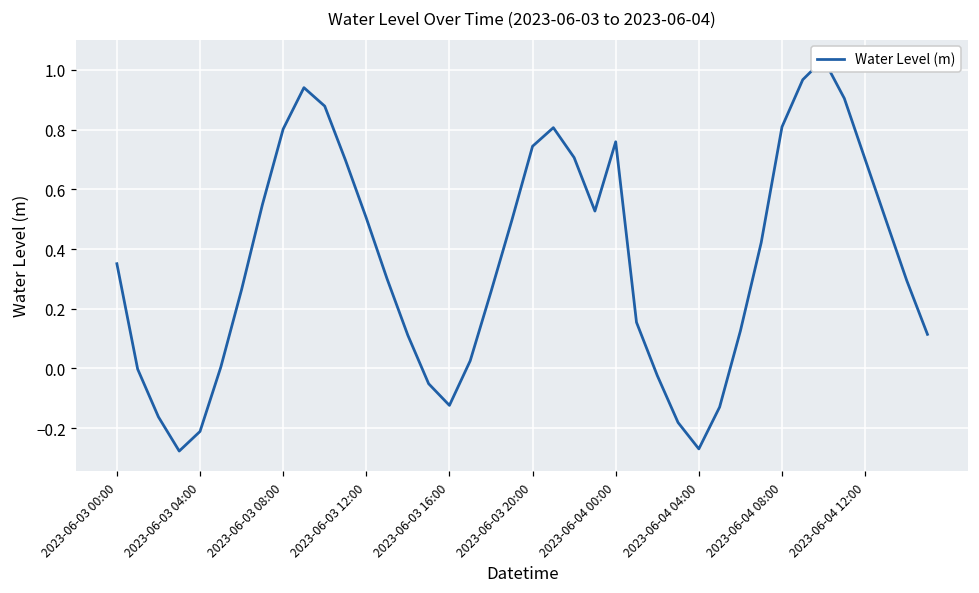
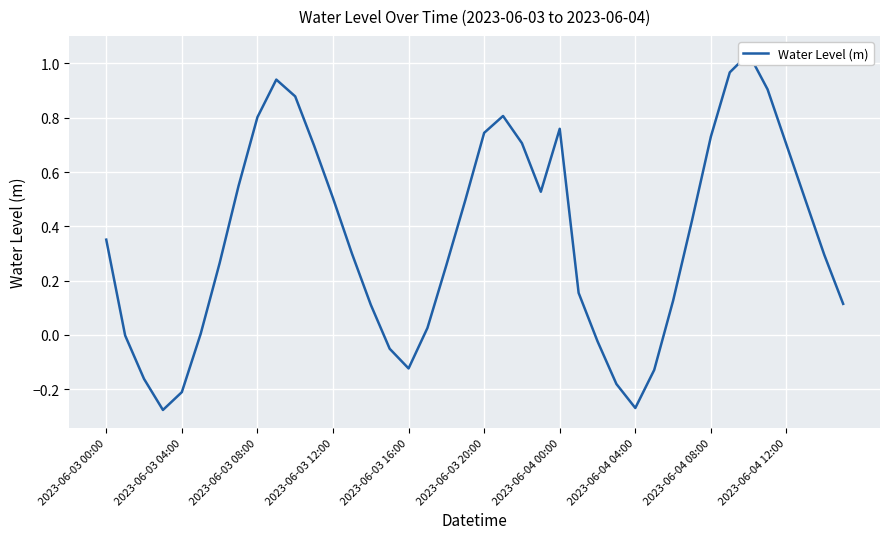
2023-06-04 08:00: 0.81 -> 0.73
